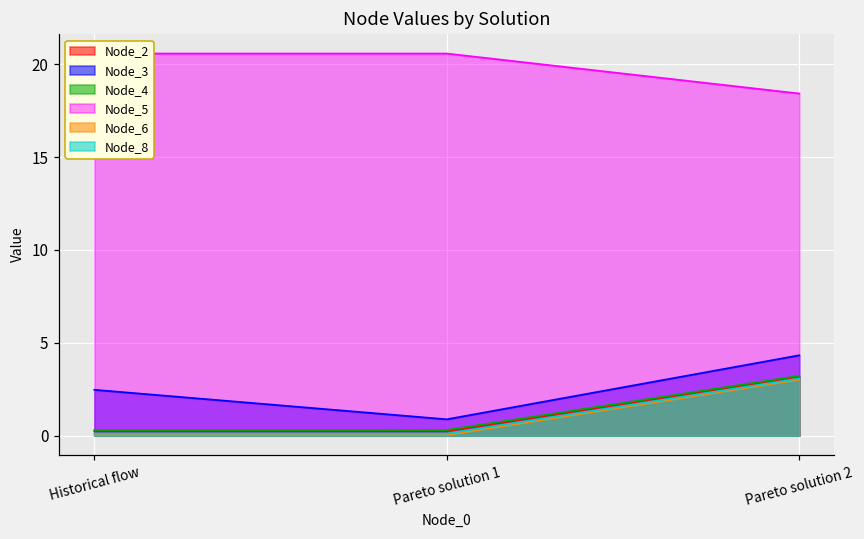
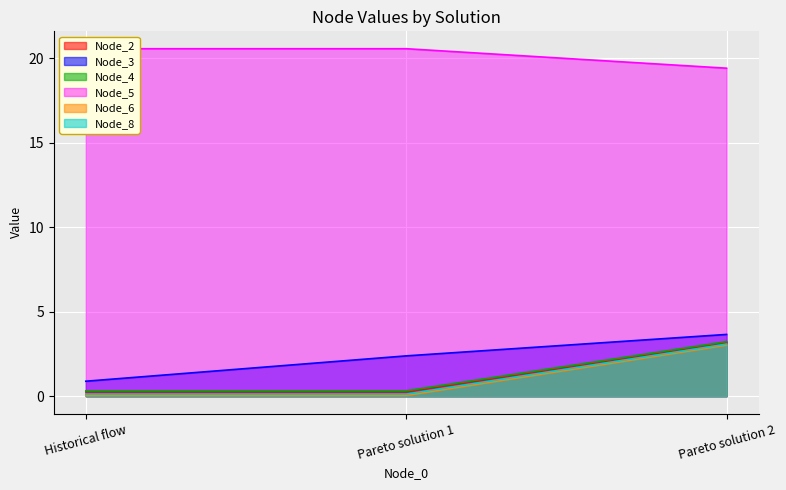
Node_3, Historical flow: 2.5 -> 0.9
Node_3, Pareto solution 1: 0.9 -> 2.4
Node_3, Pareto solution 2: 4.3 -> 3.7
Node_5, Pareto solution 2: 18.4 -> 19.4
